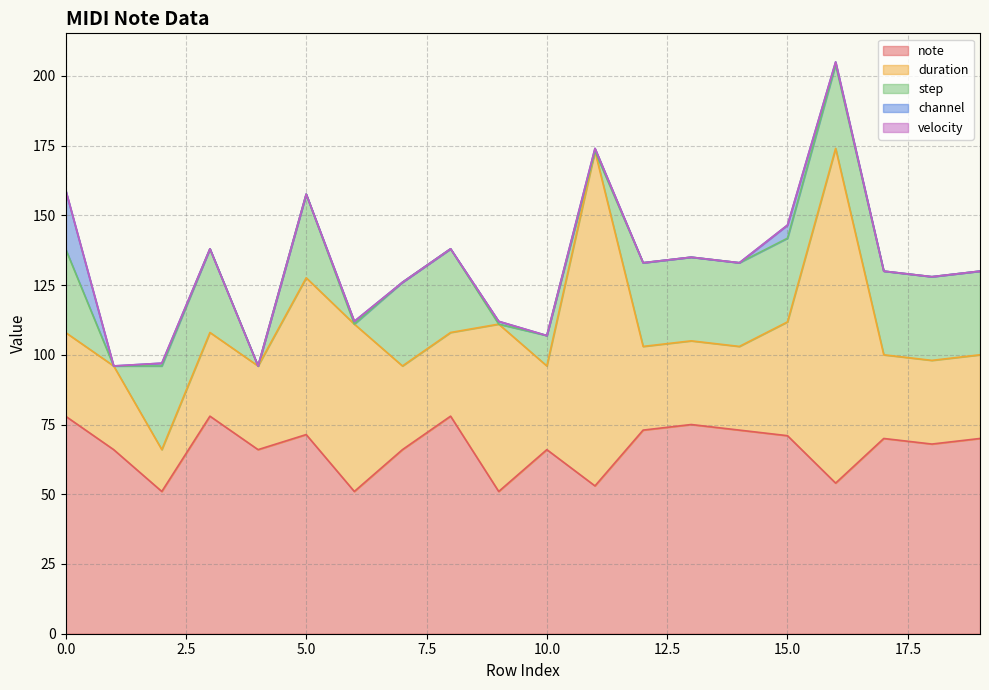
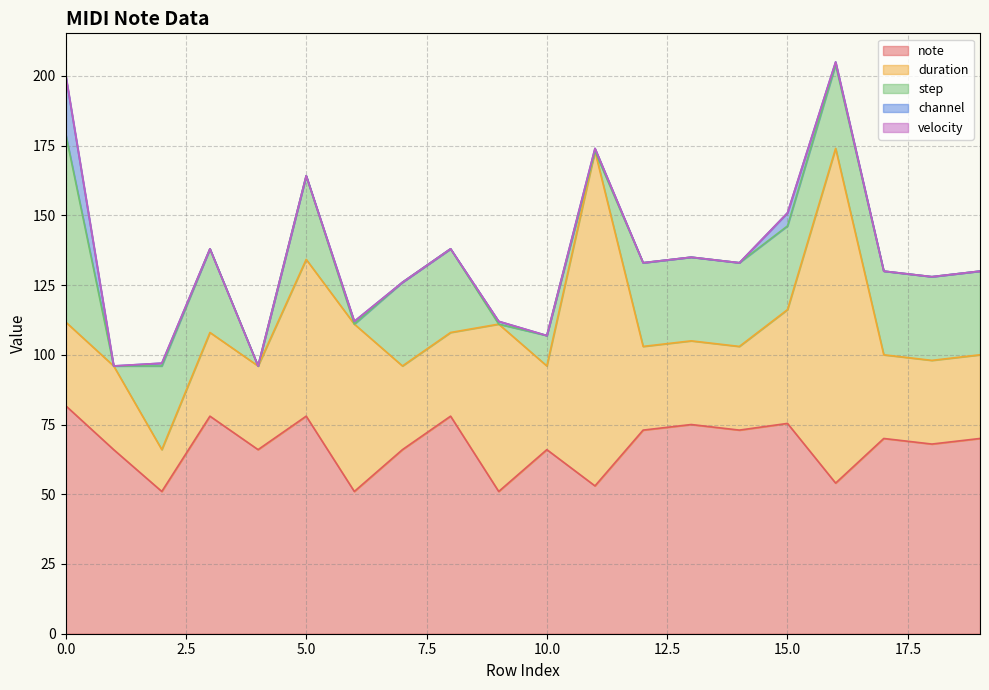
note, 0.0: 78 -> 82
step, 0.0: 30 -> 68
note, 5.0: 71 -> 78
note, 15.0: 71 -> 75
